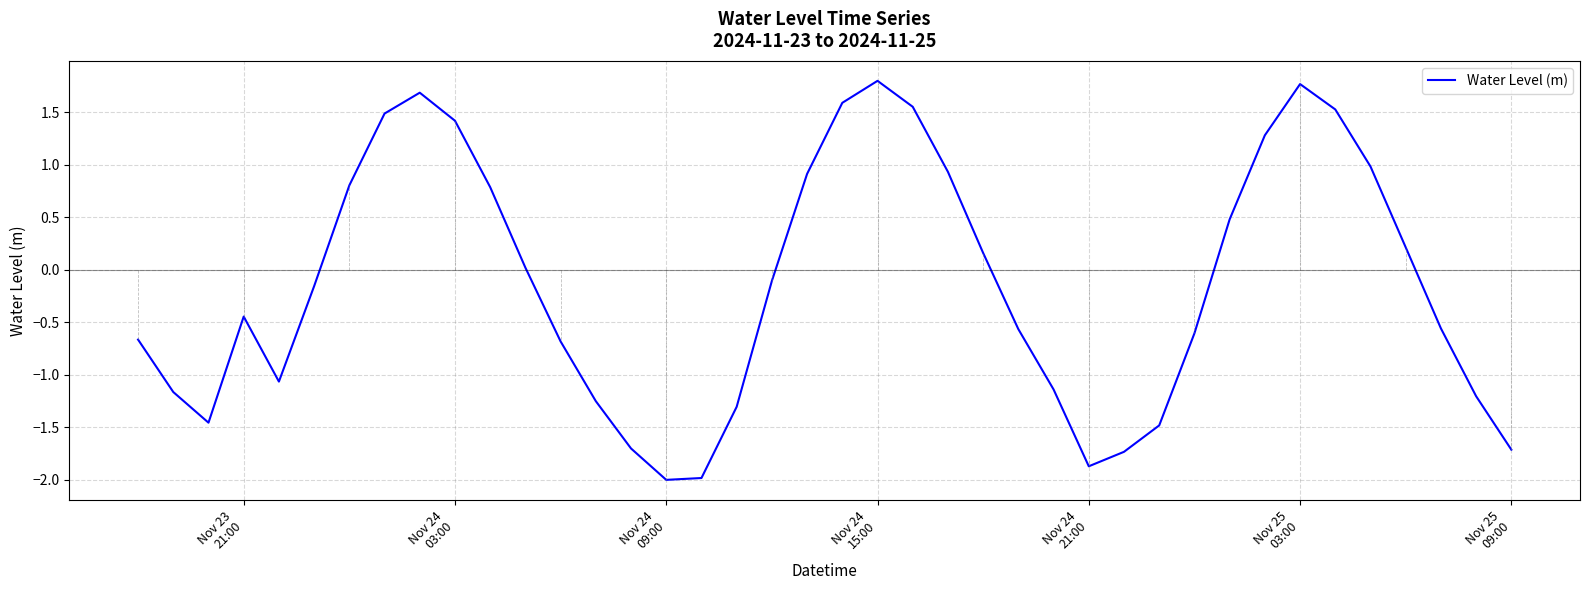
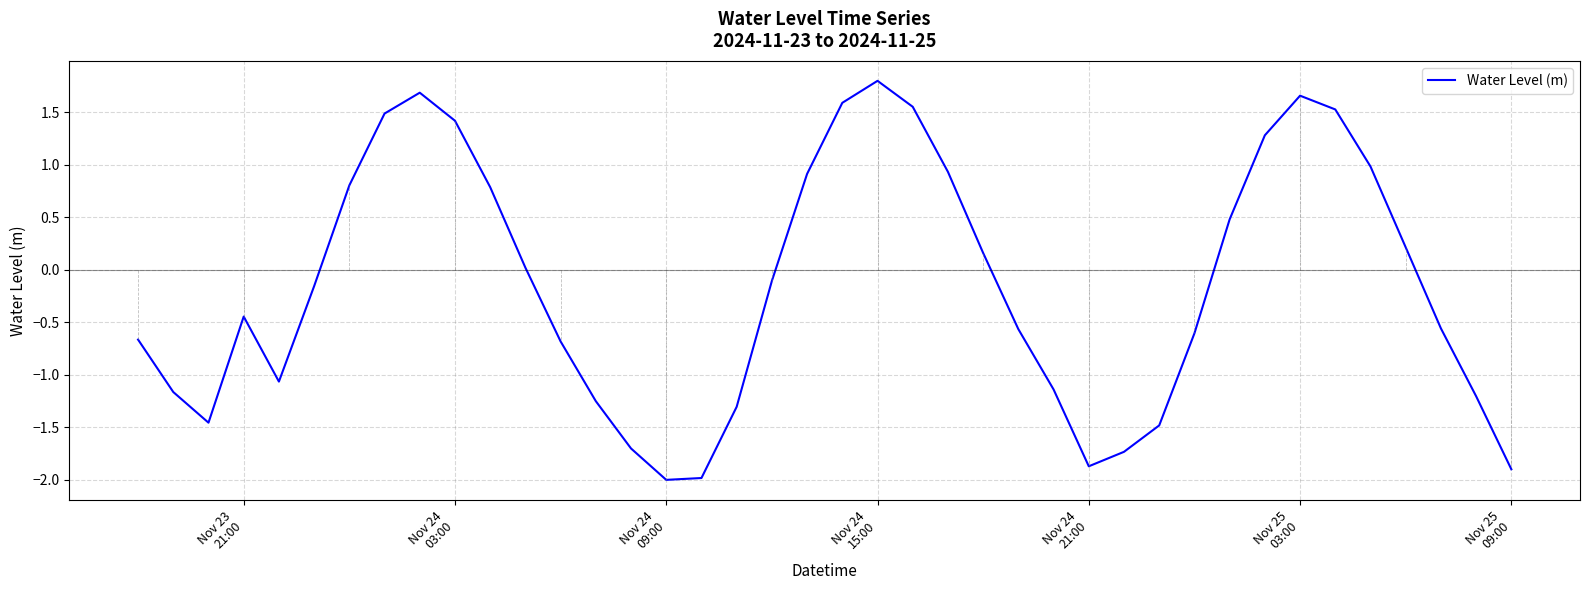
Water Level (m), Nov 25 03:00: 1.77 -> 1.66
Water Level (m), Nov 25 09:00: -1.71 -> -1.90
